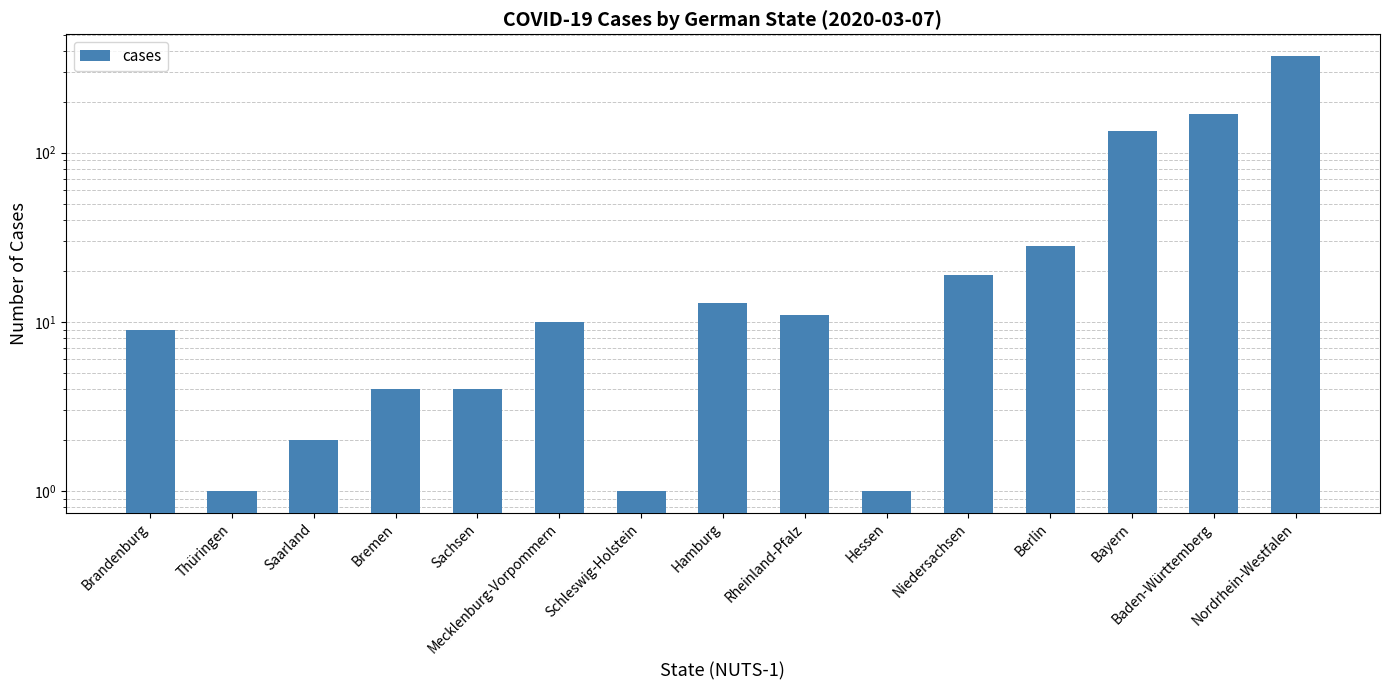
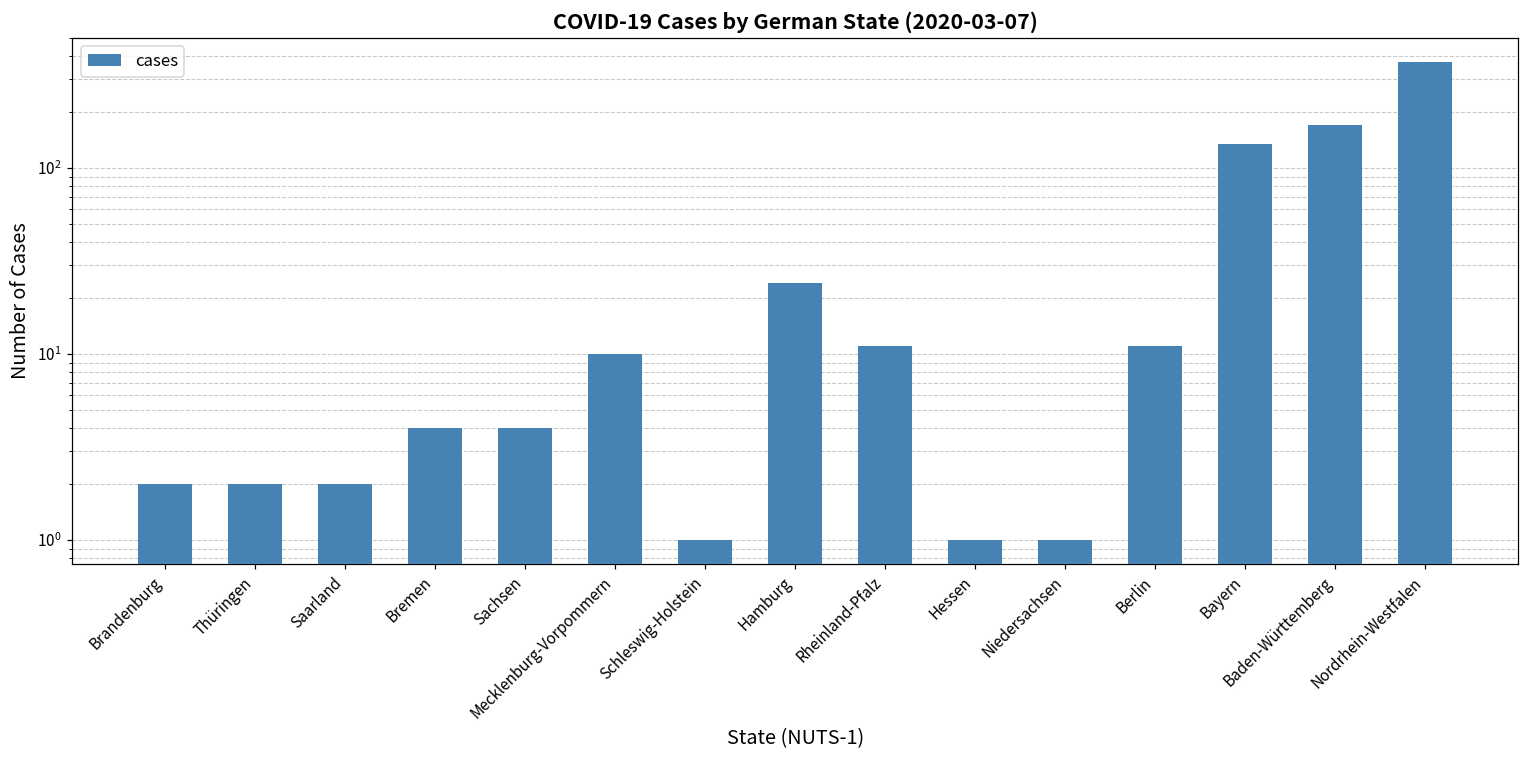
Brandenburg: 9 -> 2
Thüringen: 1 -> 2
Hamburg: 13 -> 24
Niedersachsen: 19 -> 1
Berlin: 28 -> 11
